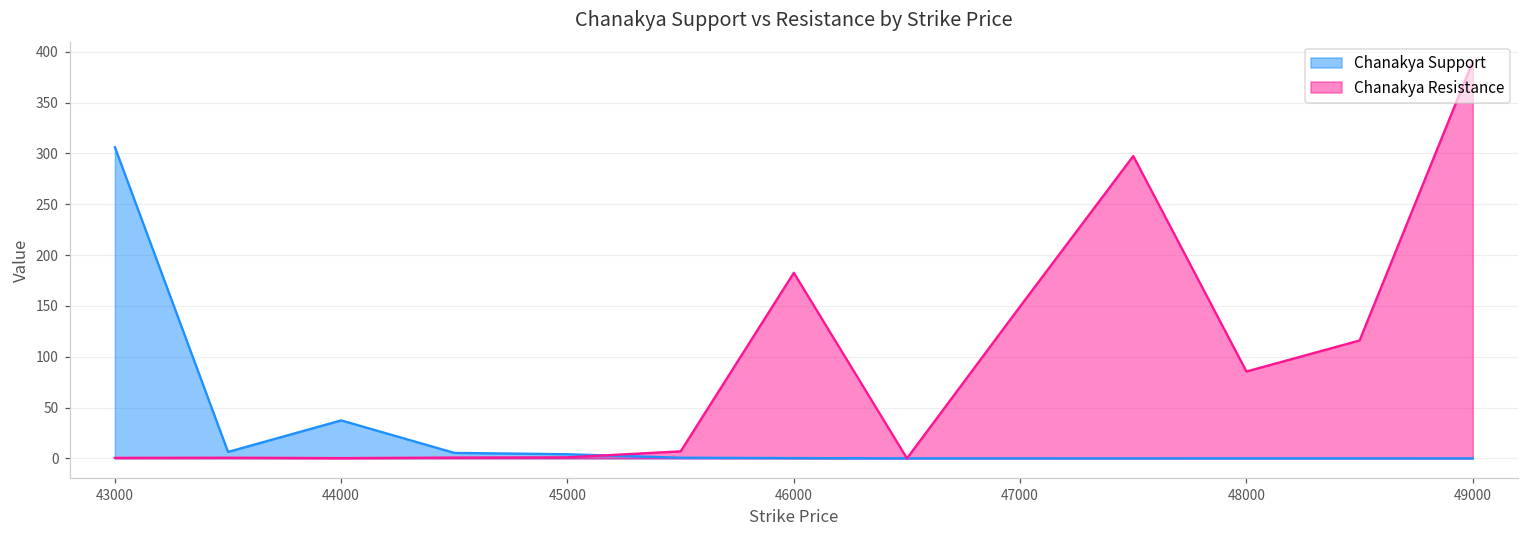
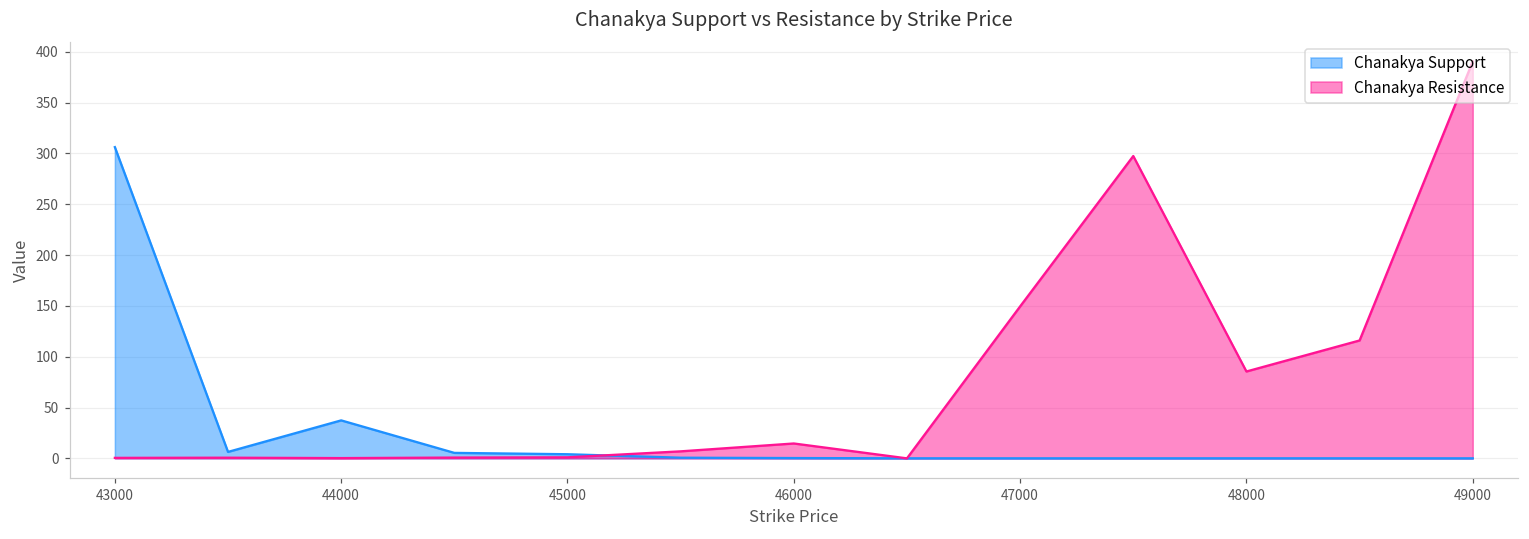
Chanakya Resistance, 46000: 180 -> 10
